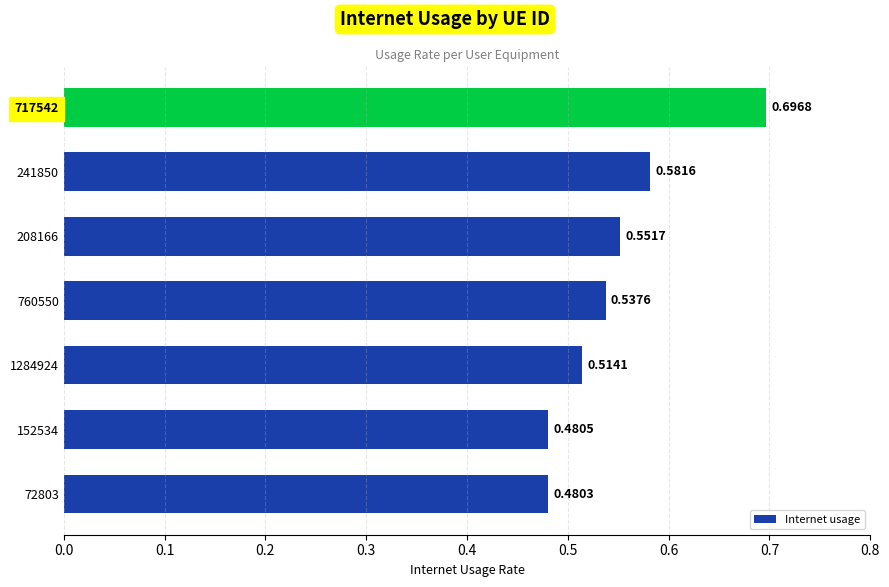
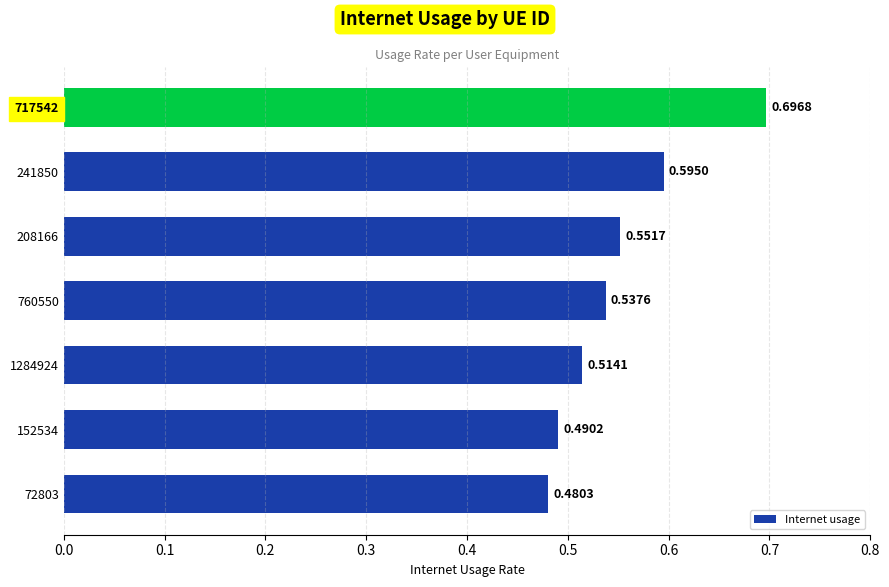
241850: 0.5816 -> 0.5950
152534: 0.4805 -> 0.4902
